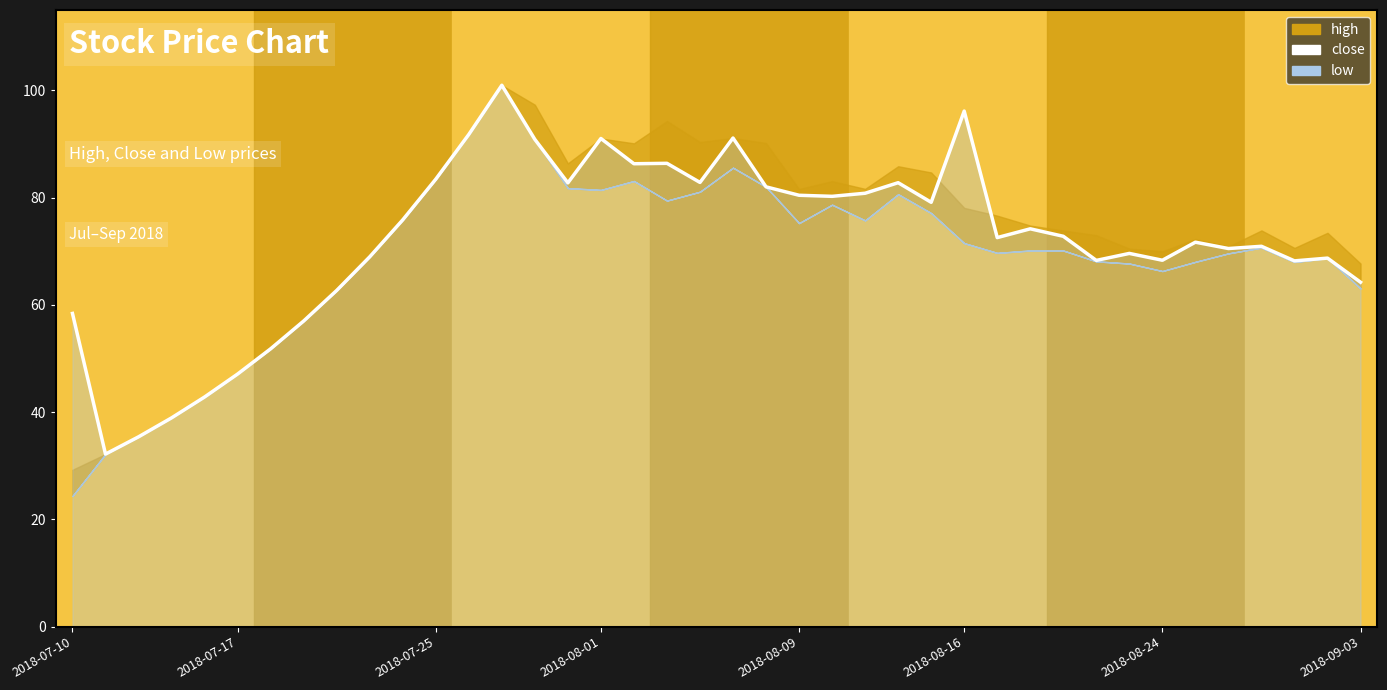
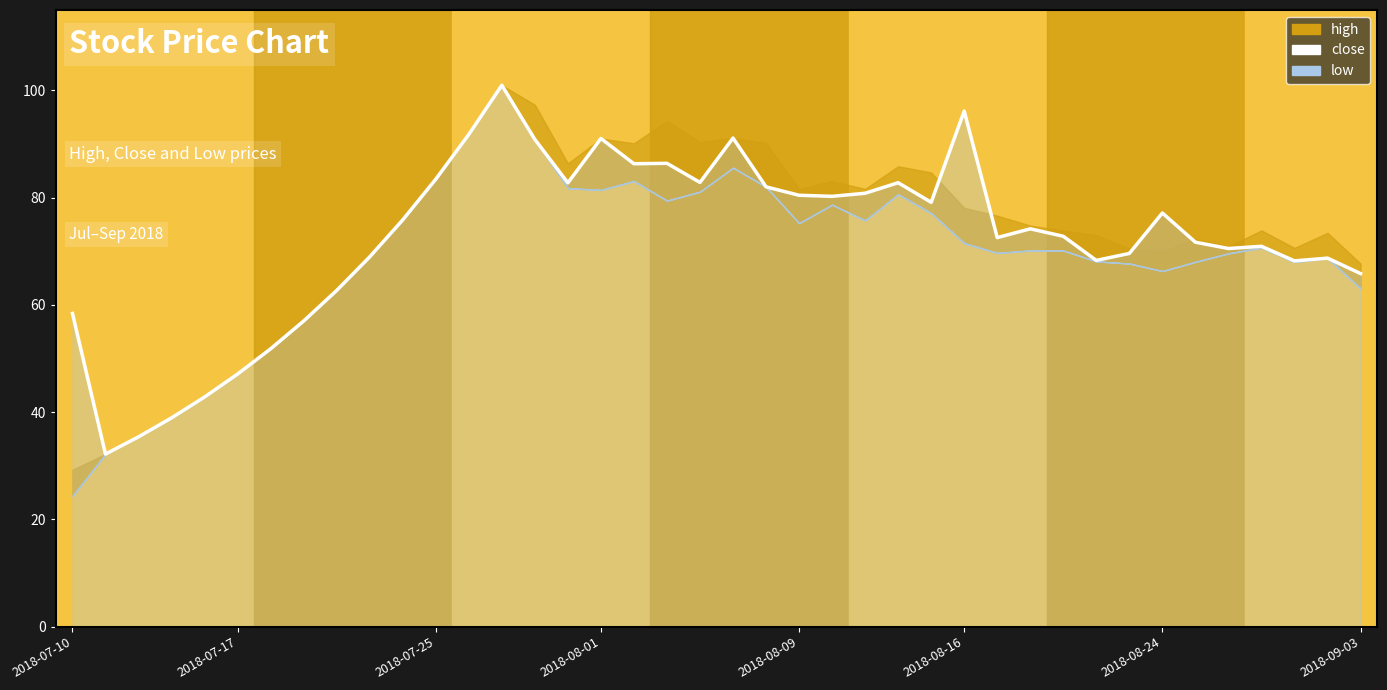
close, 2018-08-24: 68 -> 77
close, 2018-09-03: 64 -> 66
